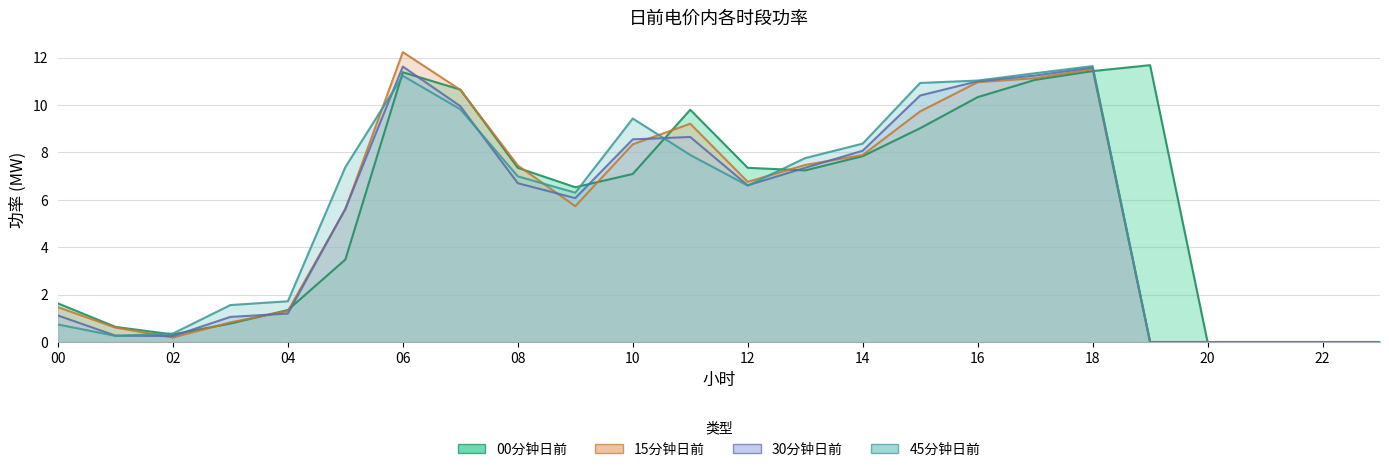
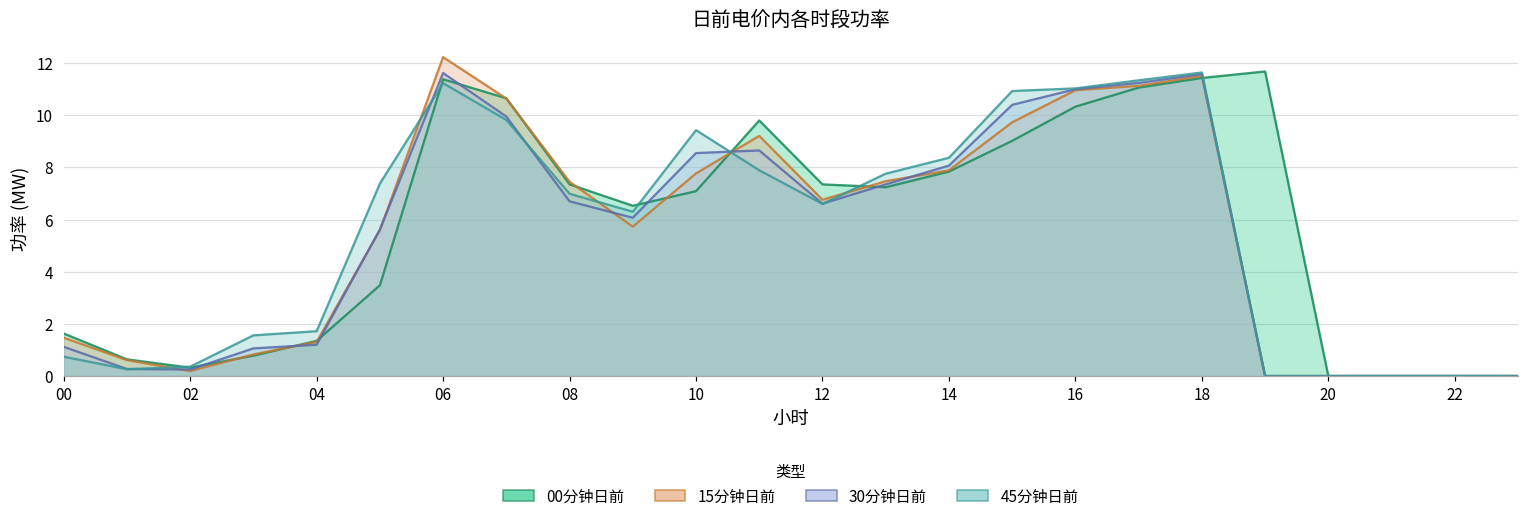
15分钟日前, 10: 8.3 -> 7.8
